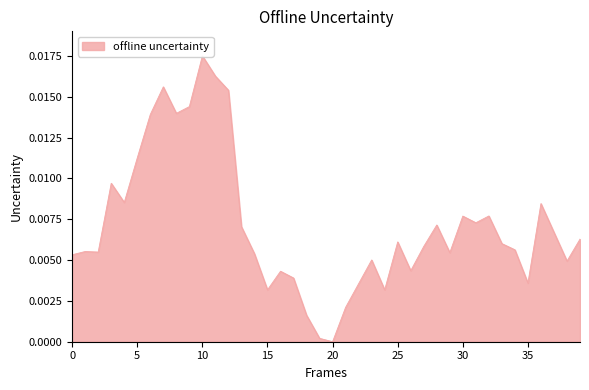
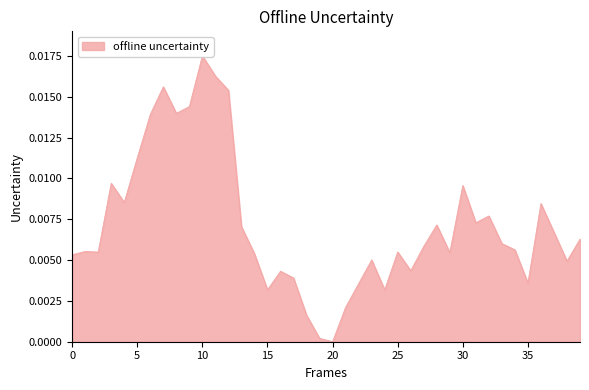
25: 0.0061 -> 0.0055
30: 0.0077 -> 0.0096
